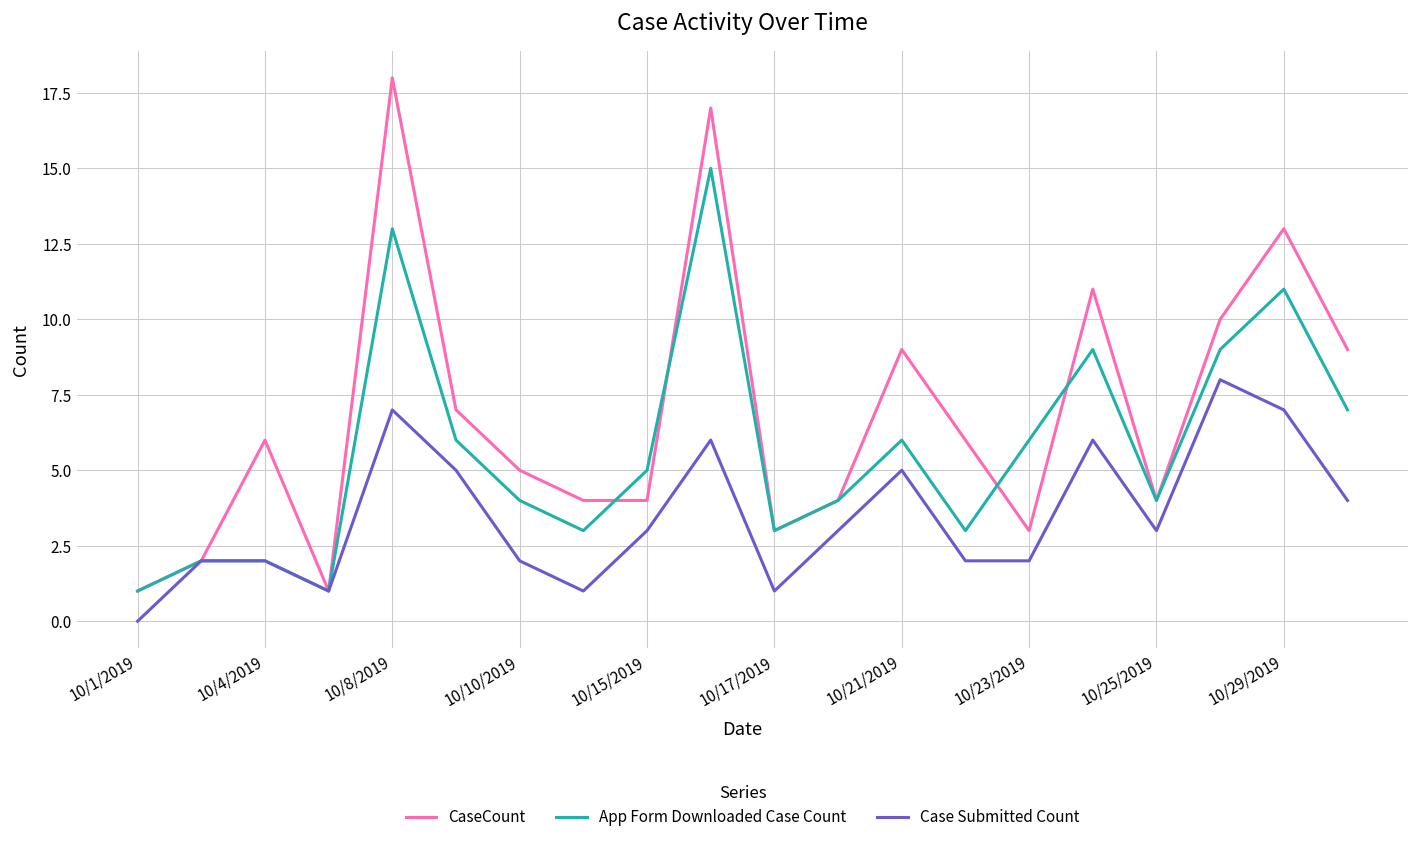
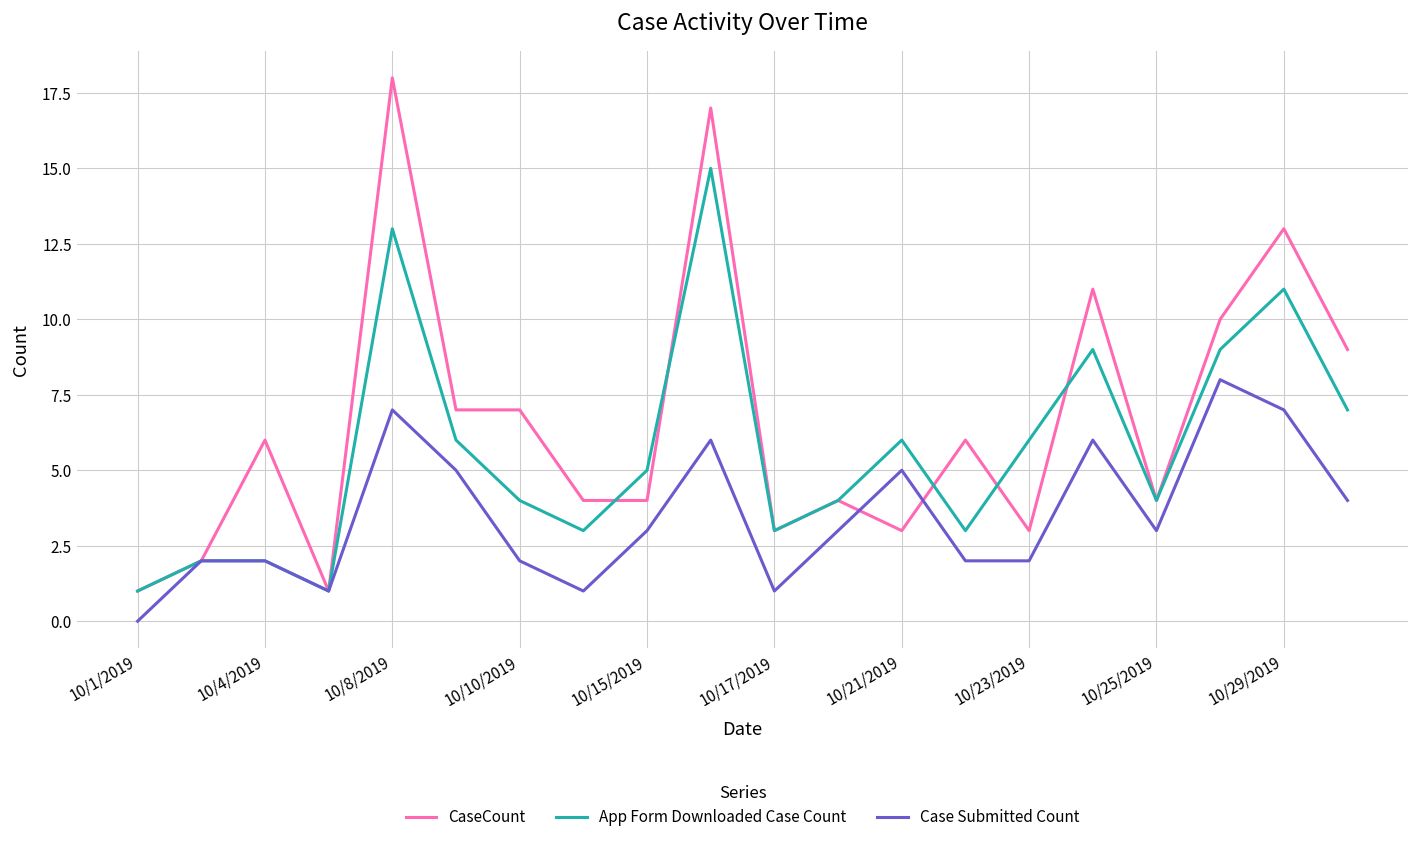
CaseCount, 10/10/2019: 5 -> 7
CaseCount, 10/21/2019: 9 -> 3
